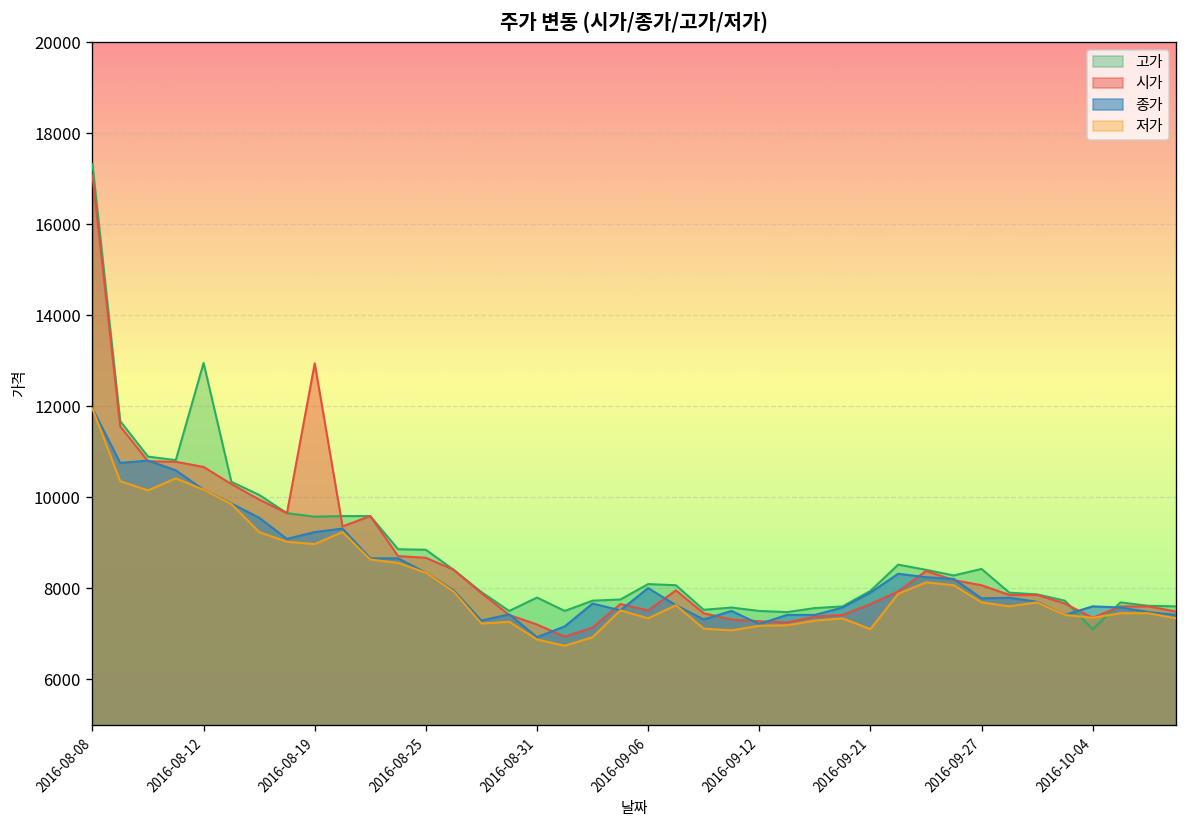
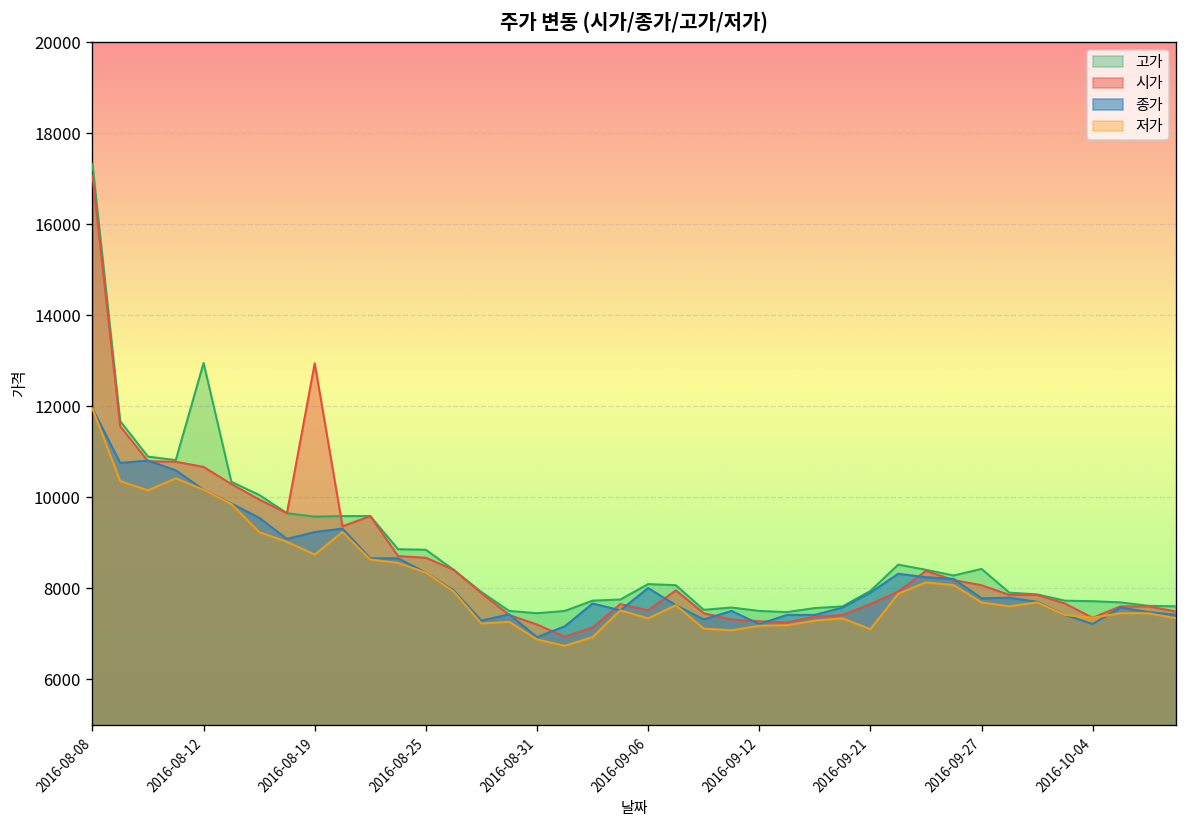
저가, 2016-08-19: 9000 -> 8700
고가, 2016-08-31: 7800 -> 7500
고가, 2016-10-04: 7100 -> 7700
종가, 2016-10-04: 7600 -> 7200
